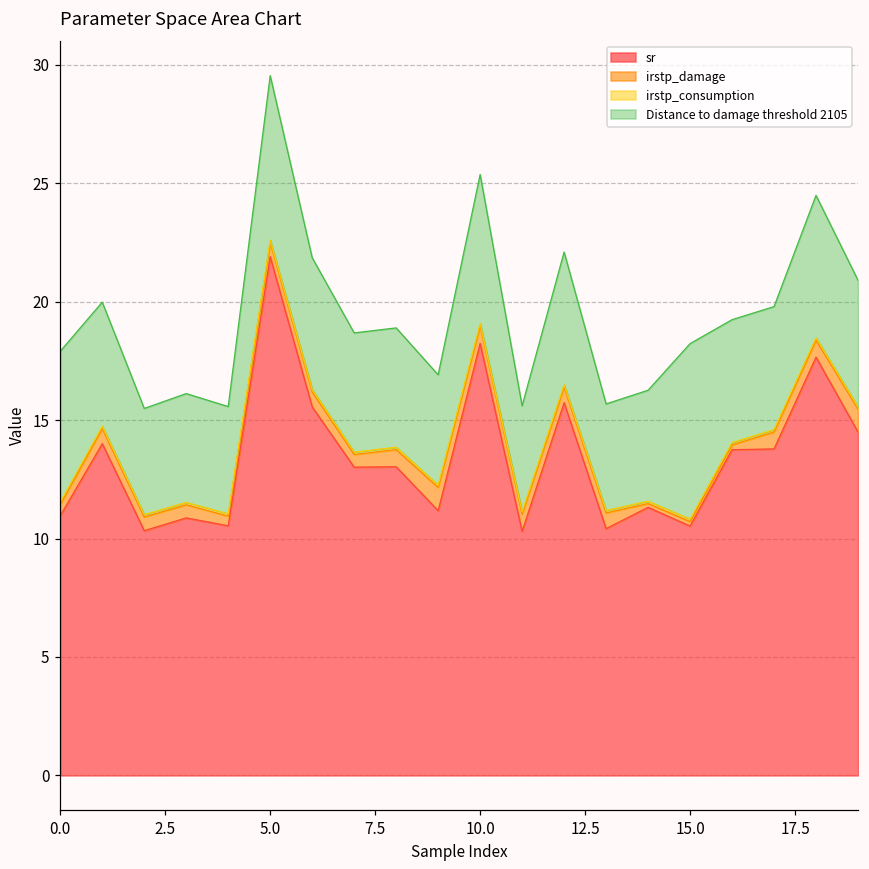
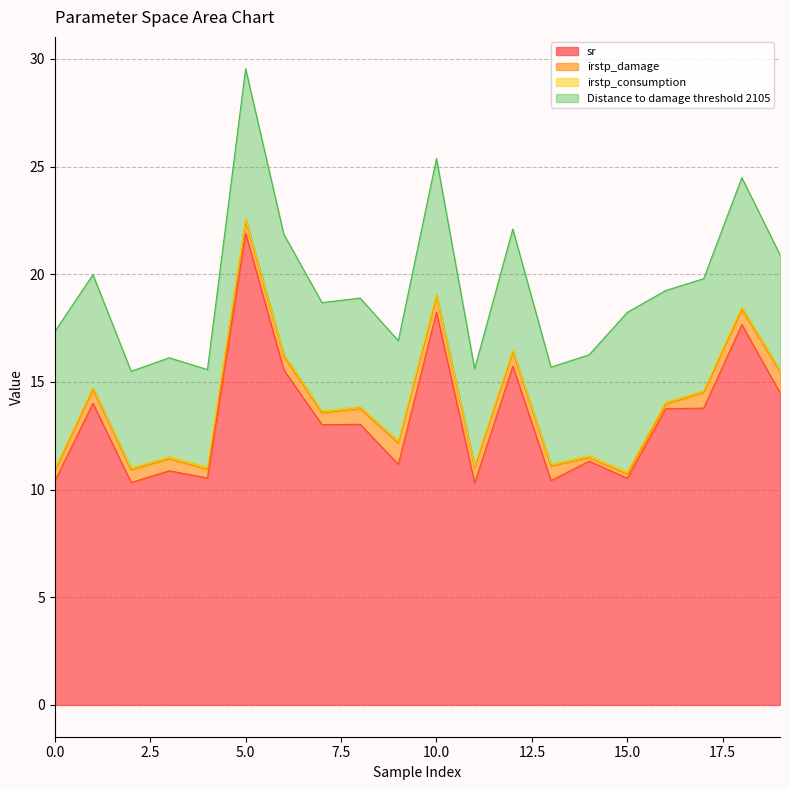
sr, 0.0: 11.0 -> 10.4
